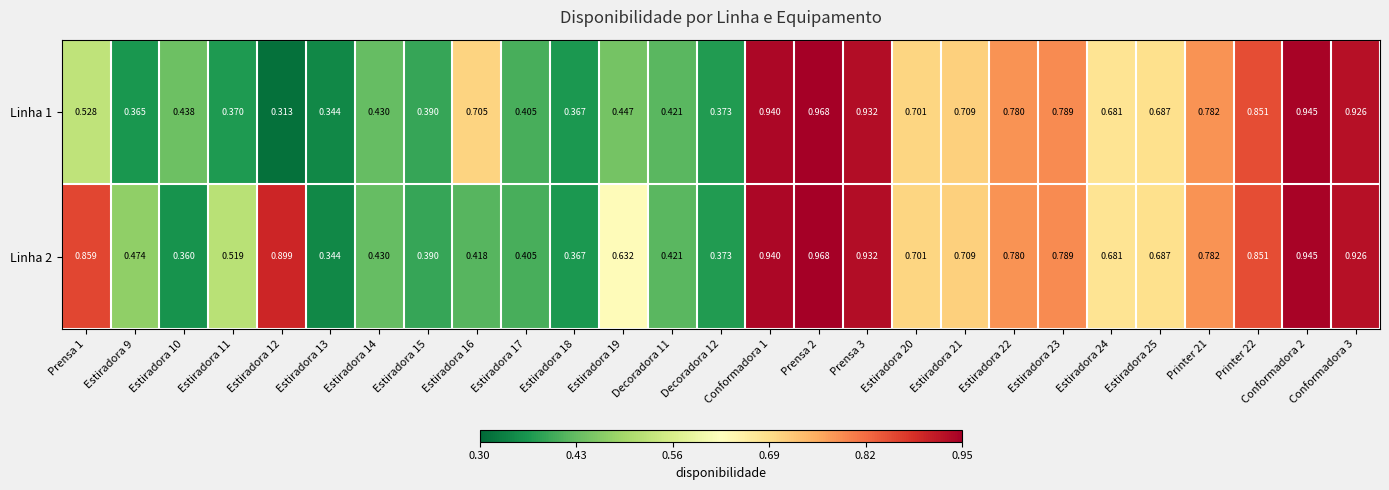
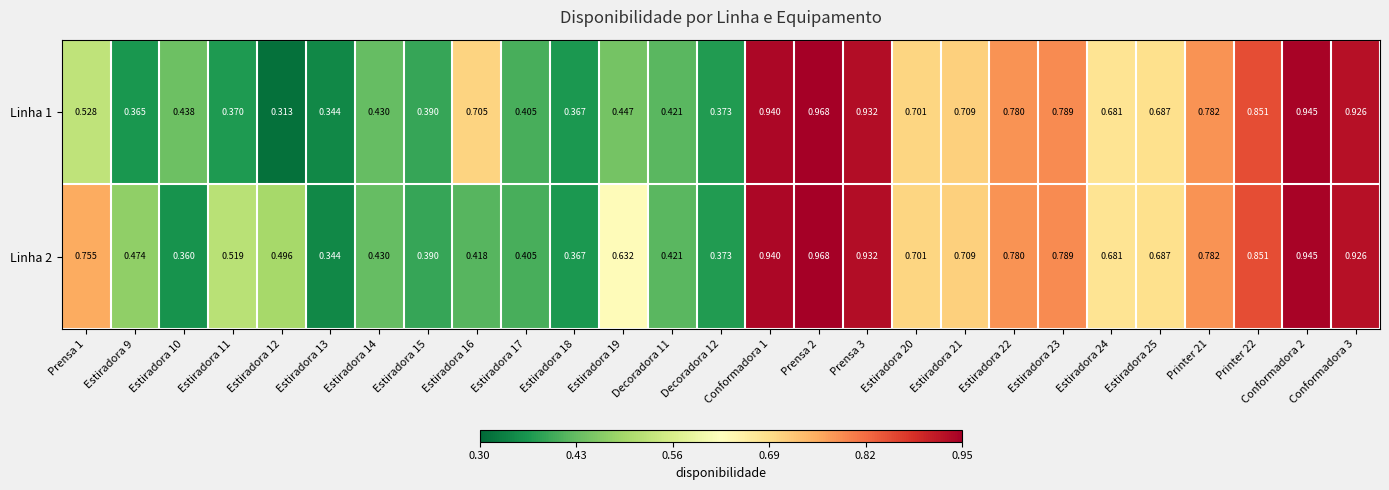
Linha 2, Prensa 1: 0.859 -> 0.755
Linha 2, Estiradora 12: 0.899 -> 0.496
